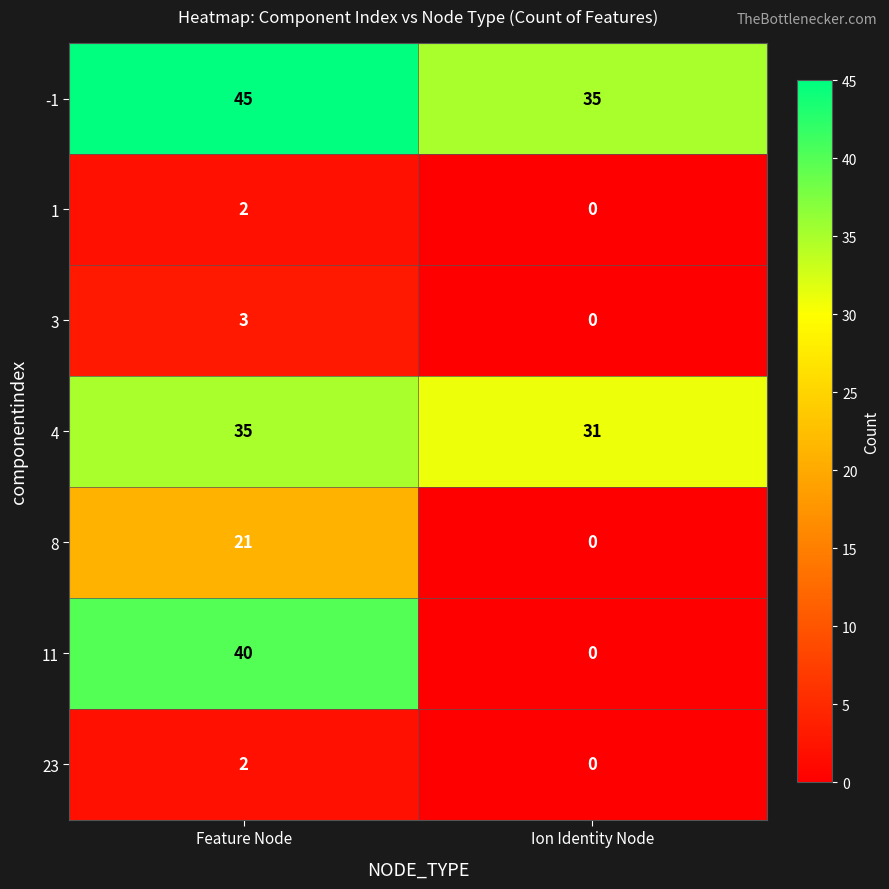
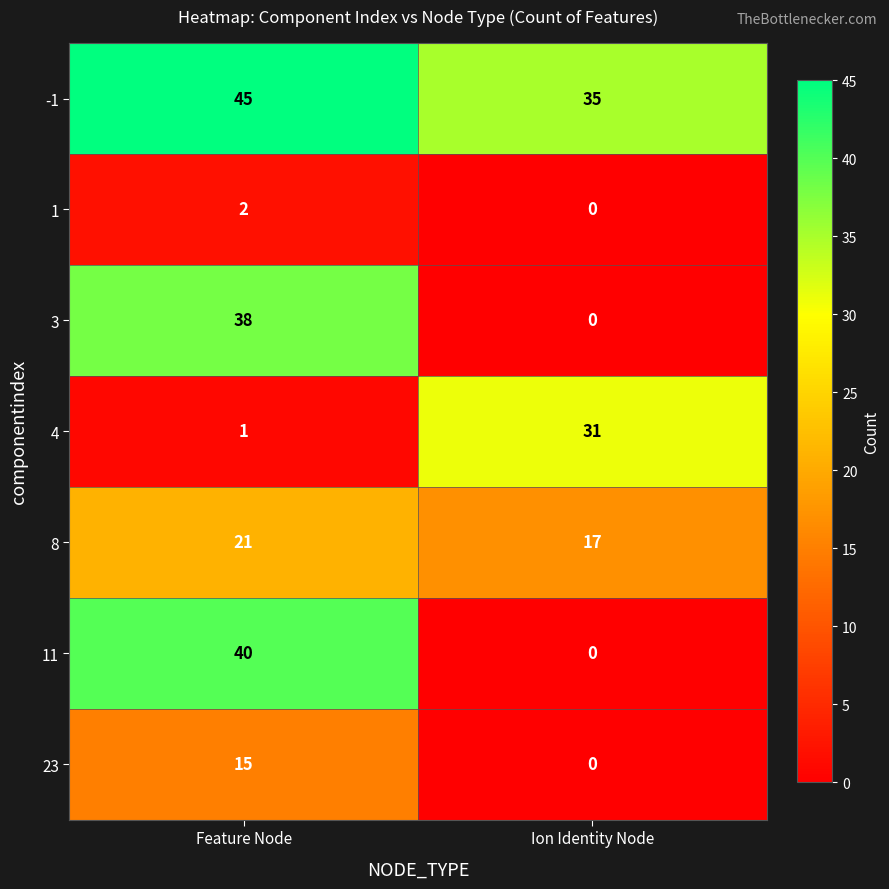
3, Feature Node: 3 -> 38
4, Feature Node: 35 -> 1
8, Ion Identity Node: 0 -> 17
23, Feature Node: 2 -> 15
